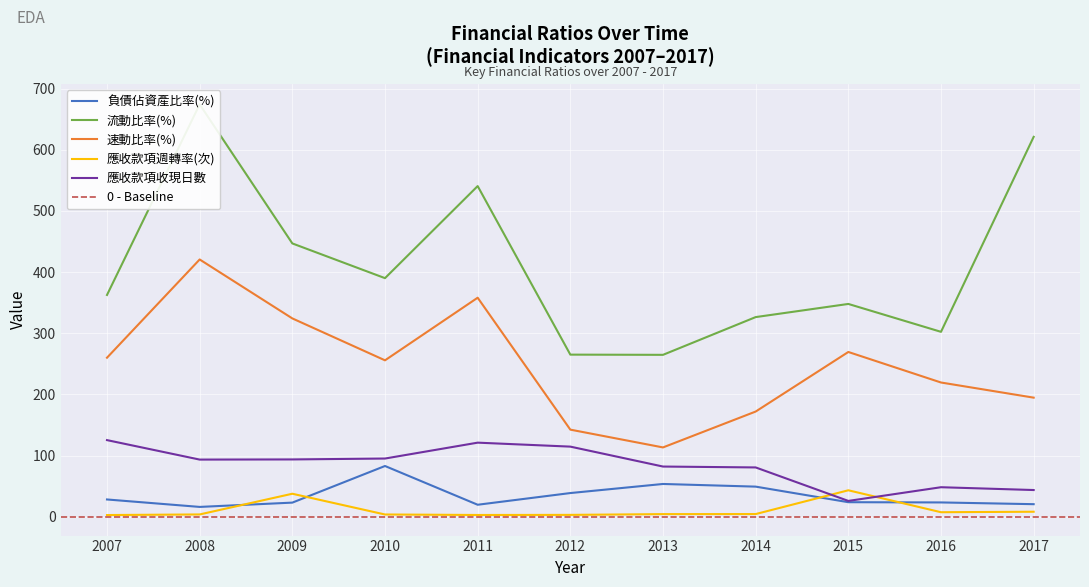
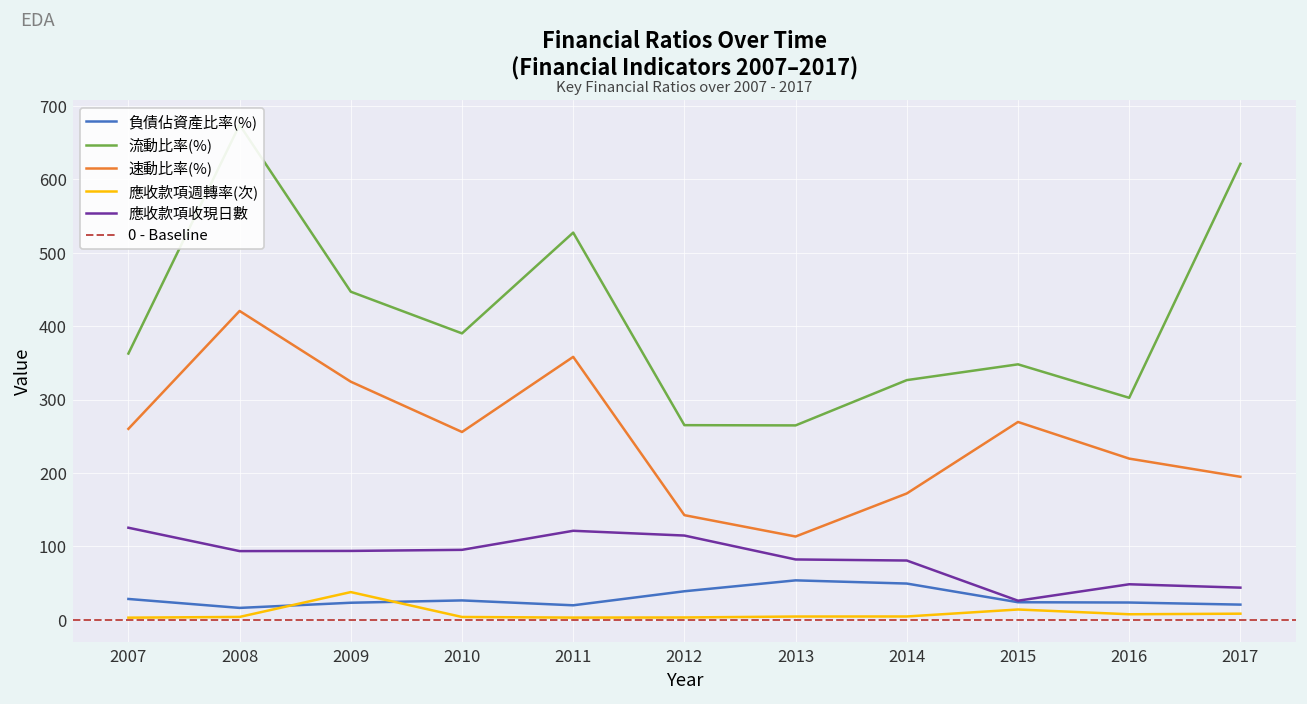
負債佔資產比率(%), 2010: 80 -> 30
流動比率(%), 2011: 540 -> 530
應收款項週轉率(次), 2015: 40 -> 10
